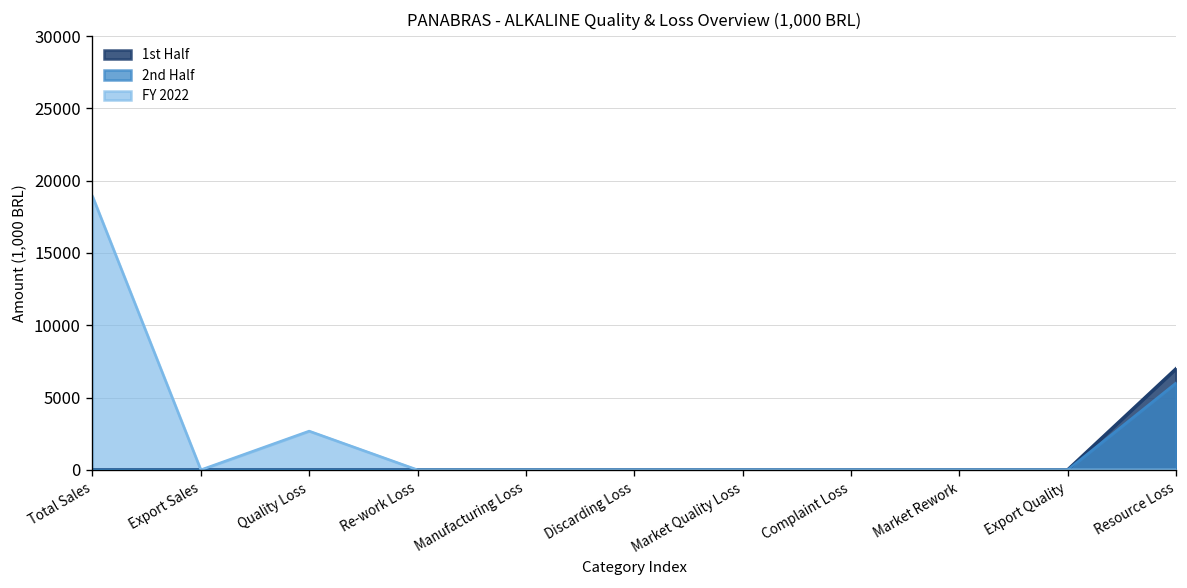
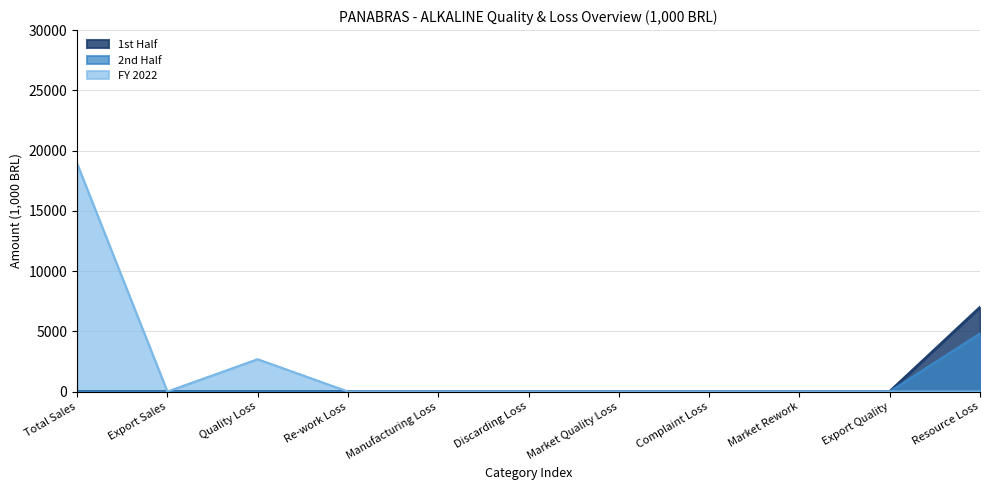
2nd Half, Resource Loss: 6000 -> 4800
